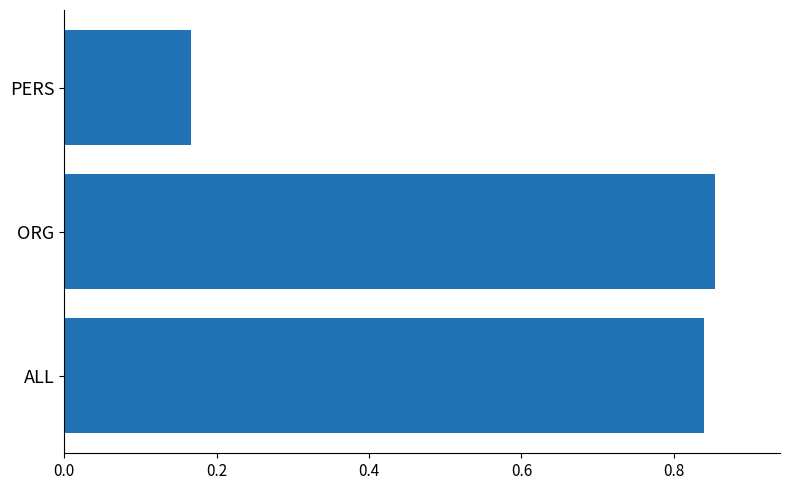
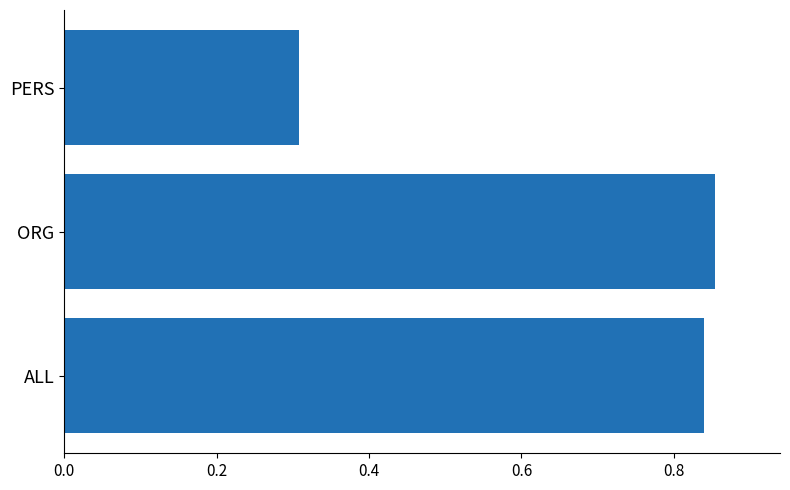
PERS: 0.17 -> 0.31
